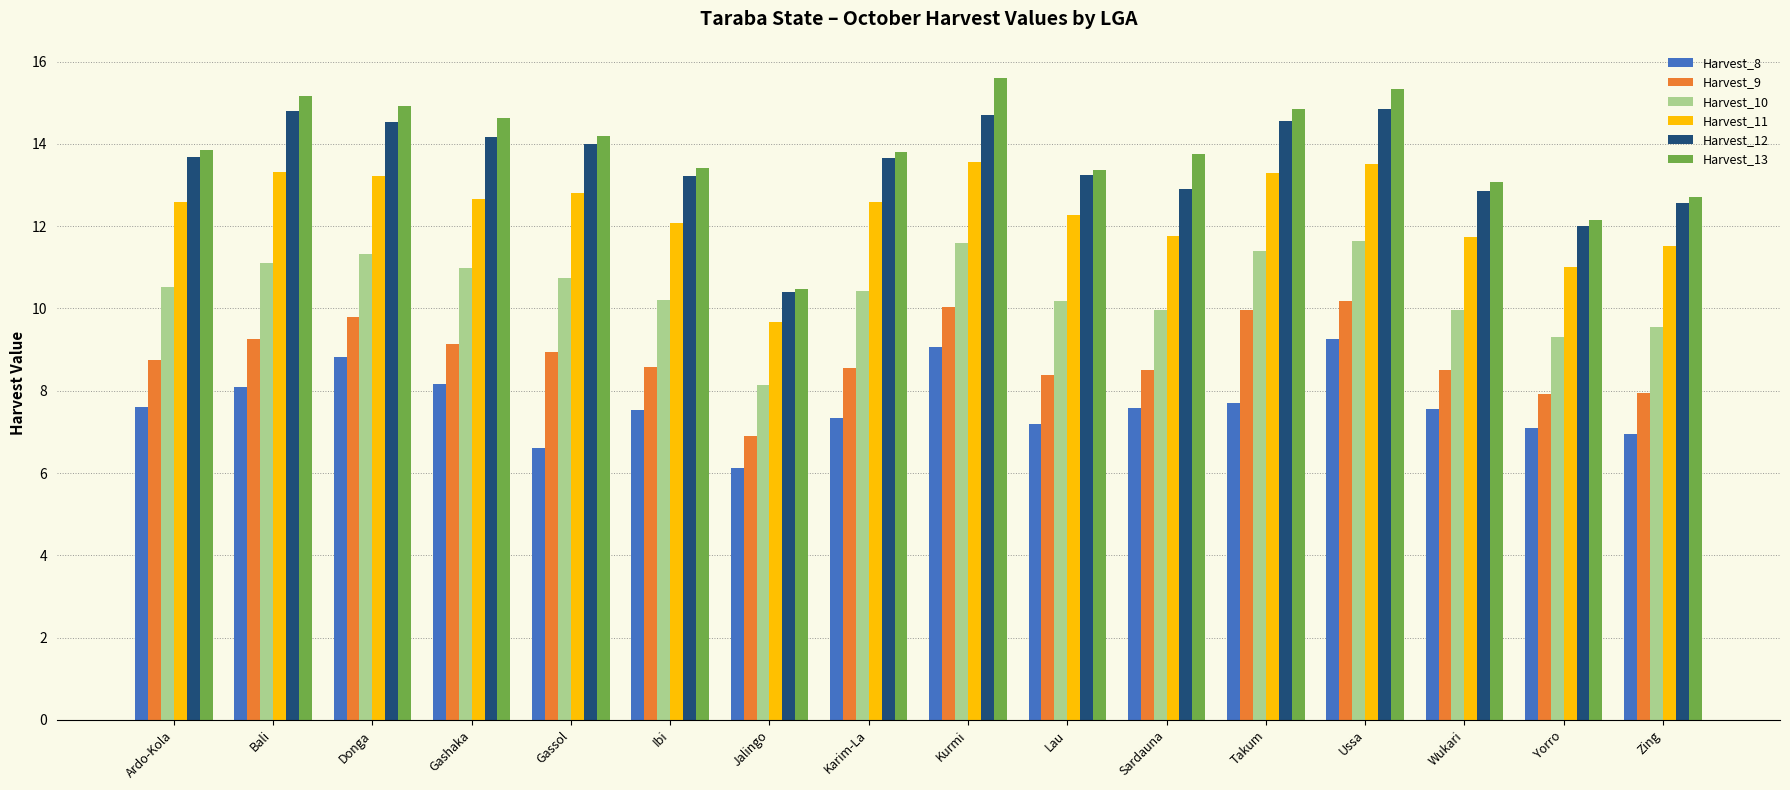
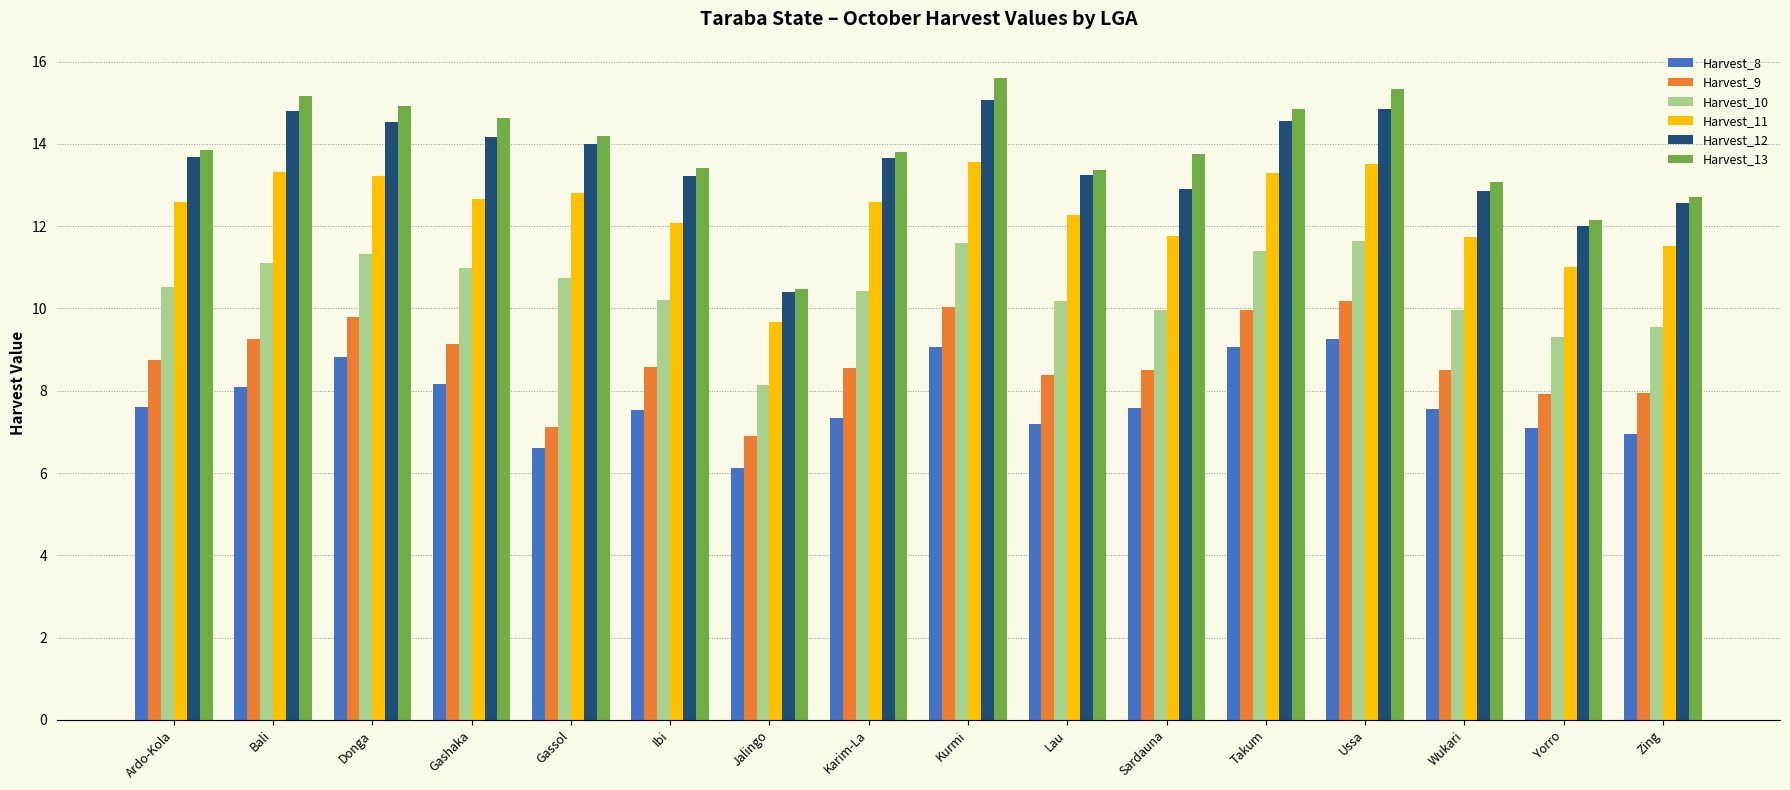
Harvest_9, Gassol: 8.9 -> 7.1
Harvest_12, Kurmi: 14.7 -> 15.1
Harvest_8, Takum: 7.7 -> 9.1
